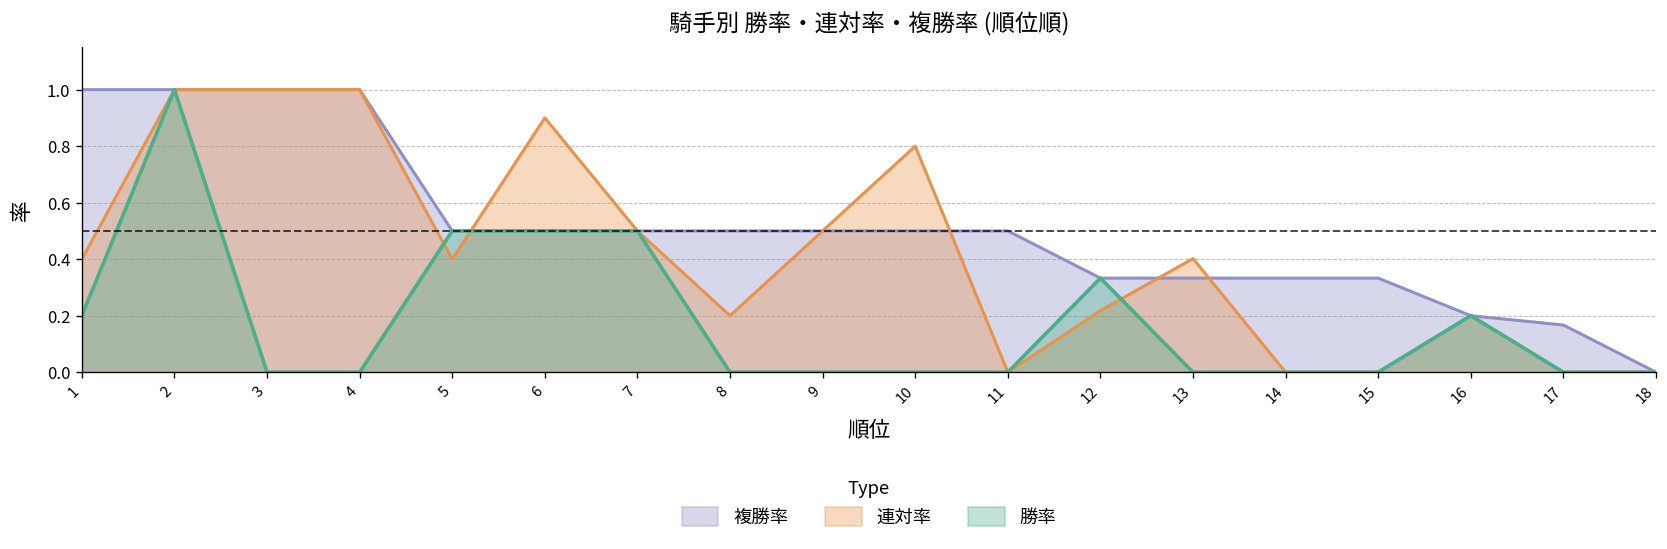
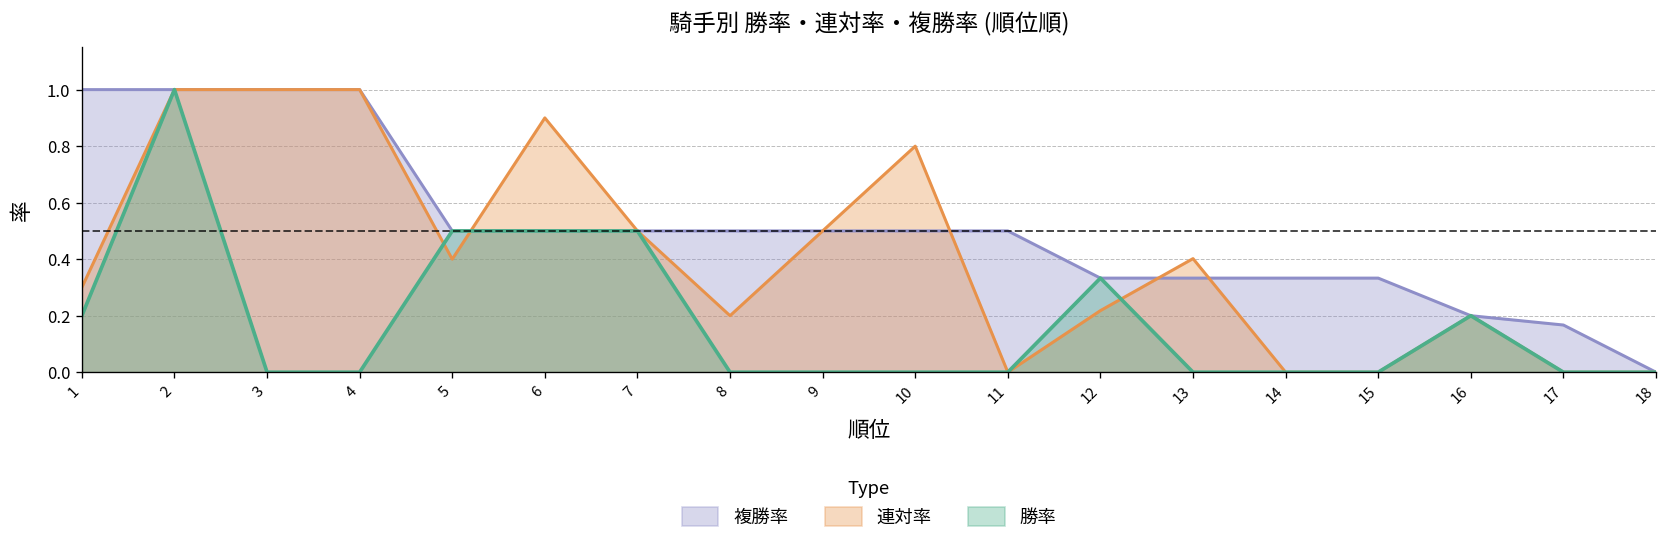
連対率, 1: 0.4 -> 0.3
